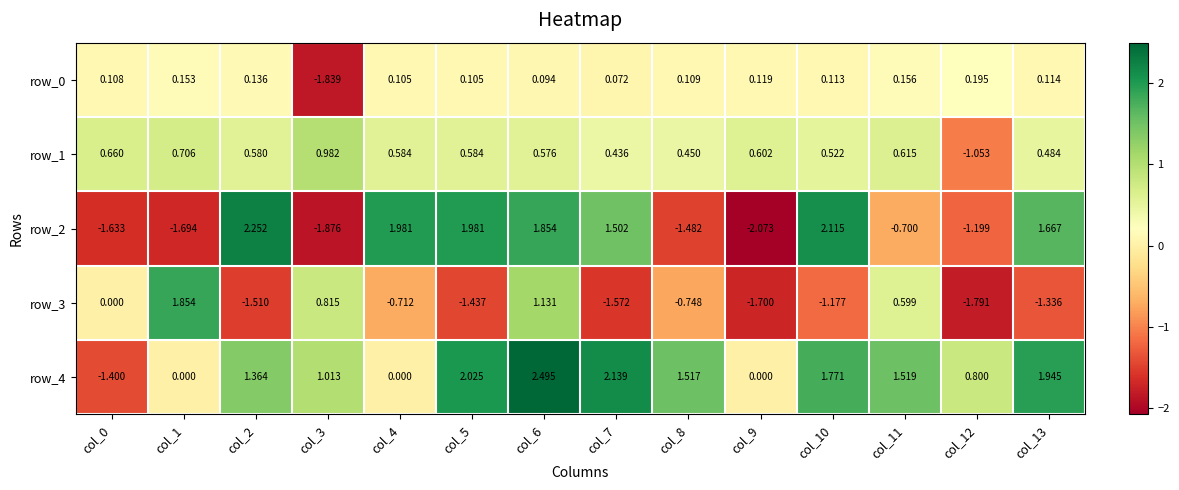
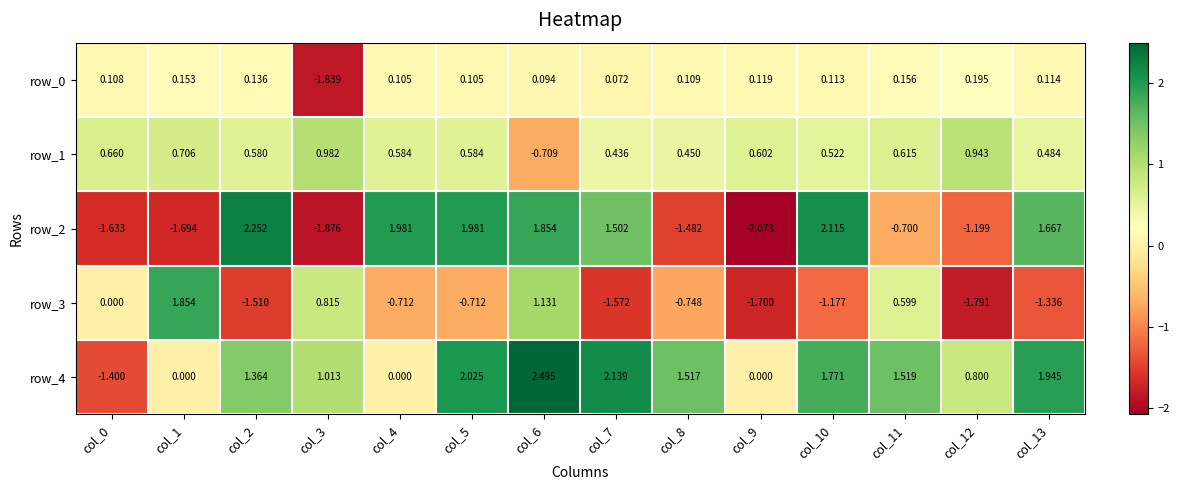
row_1, col_6: 0.576 -> -0.709
row_1, col_12: -1.053 -> 0.943
row_3, col_5: -1.437 -> -0.712
